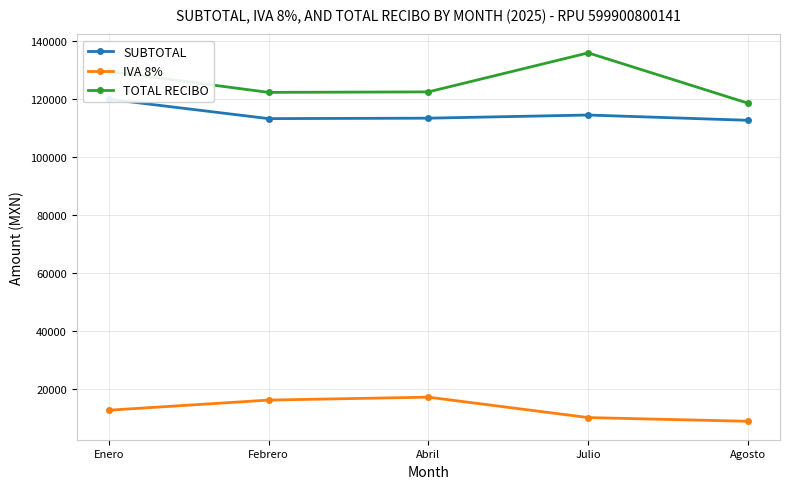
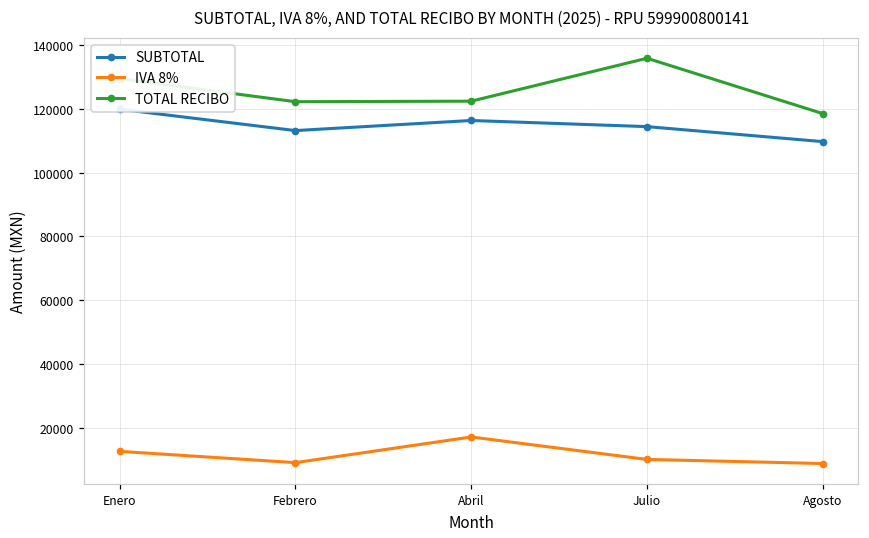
IVA 8%, Febrero: 16000 -> 9000
SUBTOTAL, Abril: 113000 -> 116000
SUBTOTAL, Agosto: 113000 -> 110000
